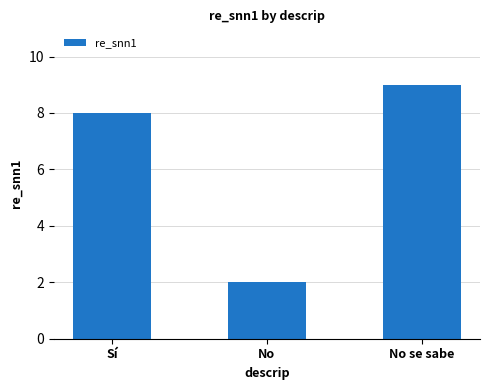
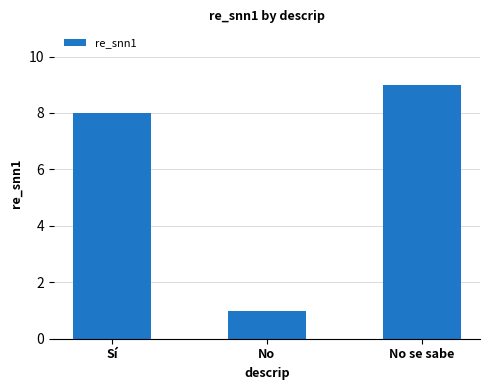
No: 2 -> 1
